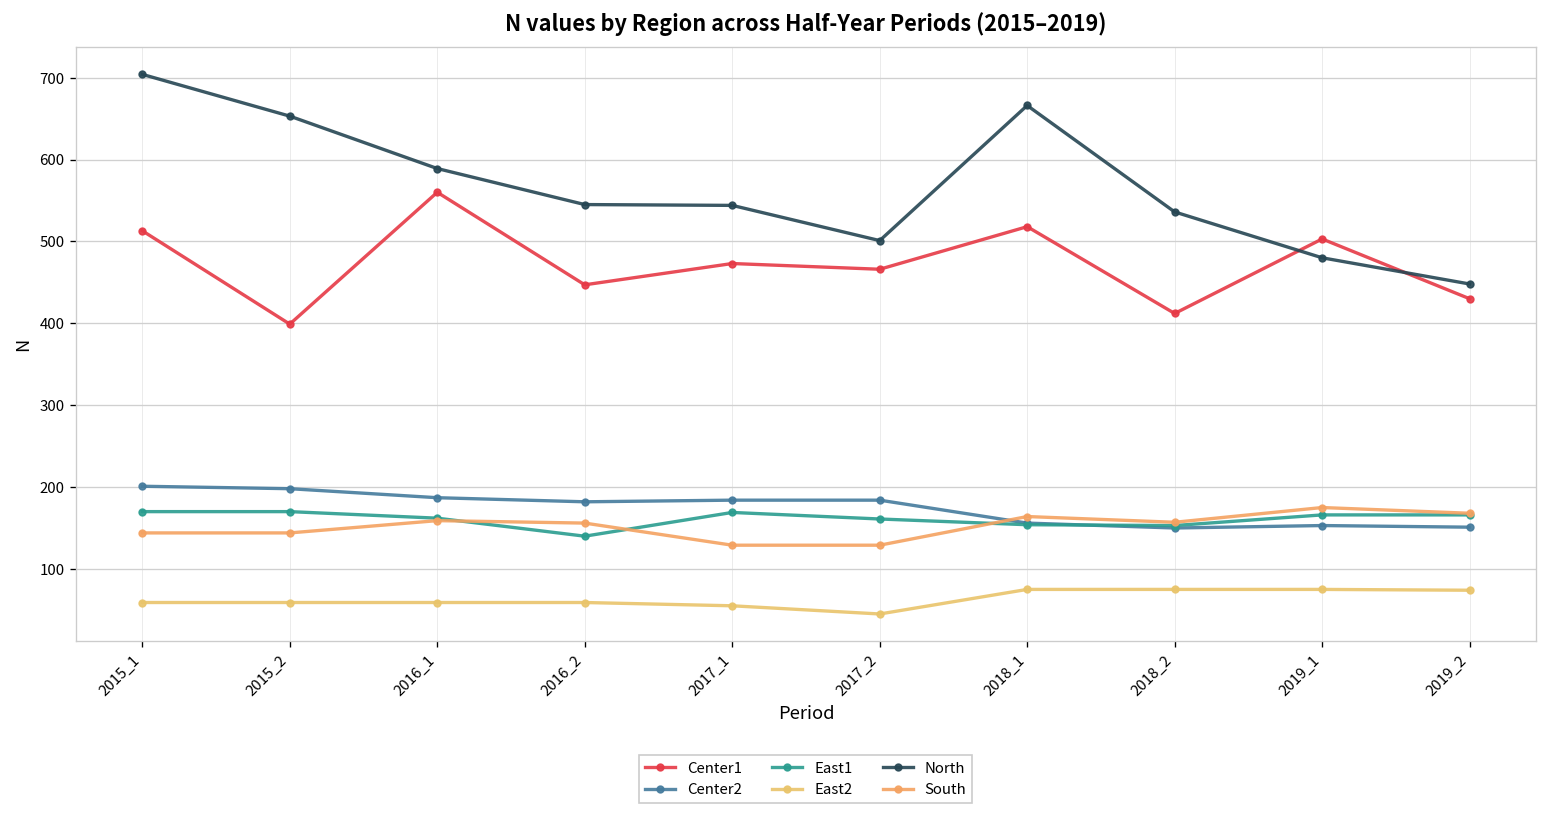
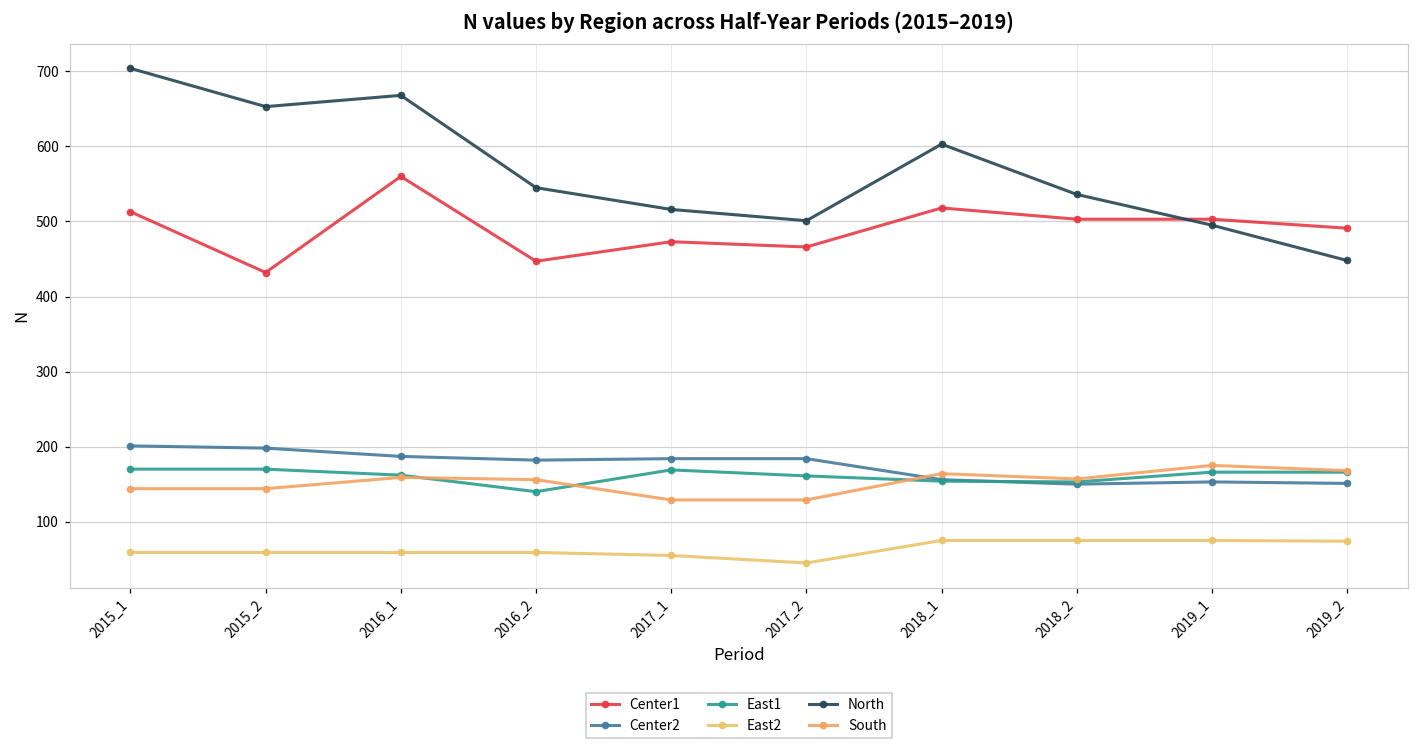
Center1, 2015_2: 400 -> 430
North, 2016_1: 590 -> 670
North, 2017_1: 540 -> 520
North, 2018_1: 670 -> 600
Center1, 2018_2: 410 -> 500
North, 2019_1: 480 -> 500
Center1, 2019_2: 430 -> 490
